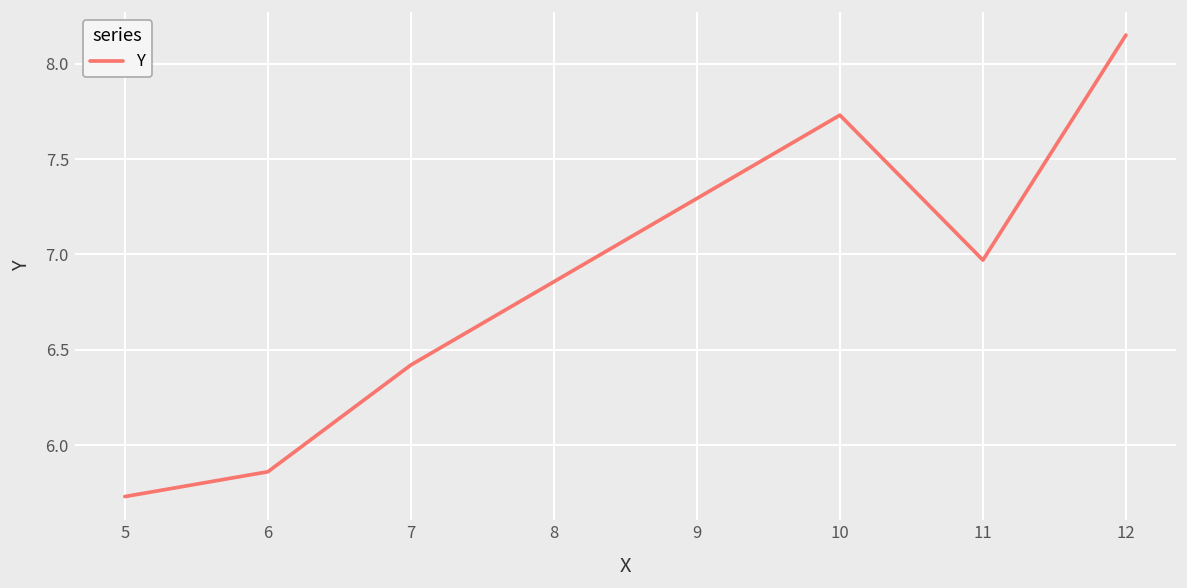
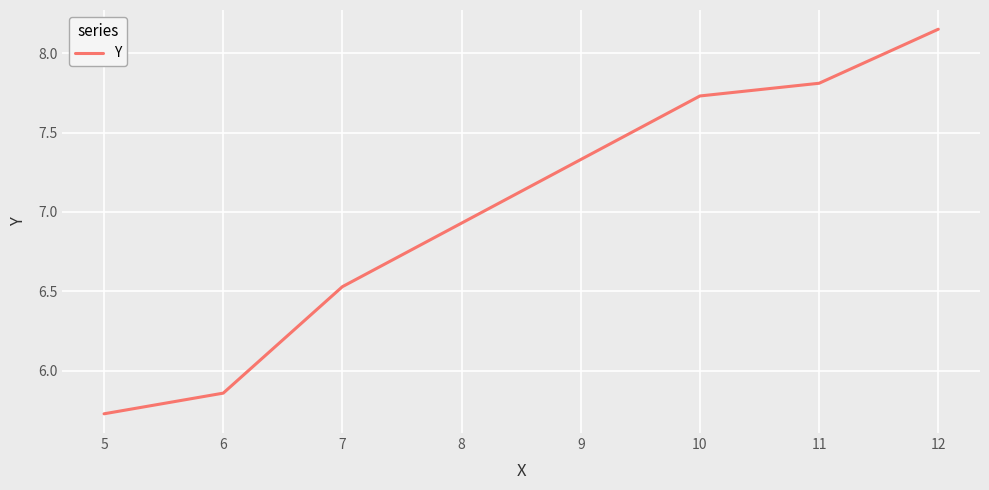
7: 6.42 -> 6.53
11: 6.97 -> 7.81
